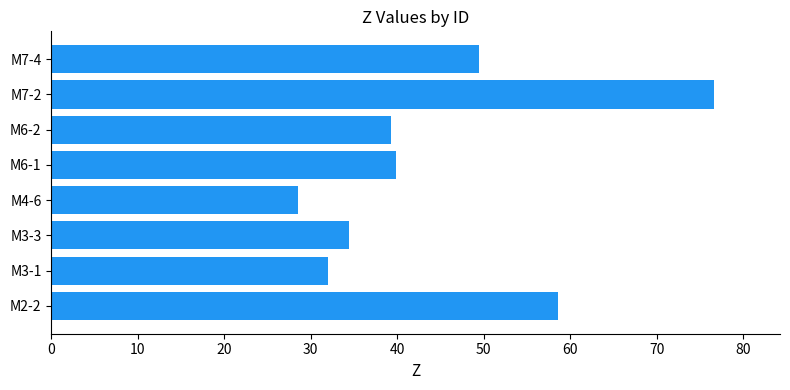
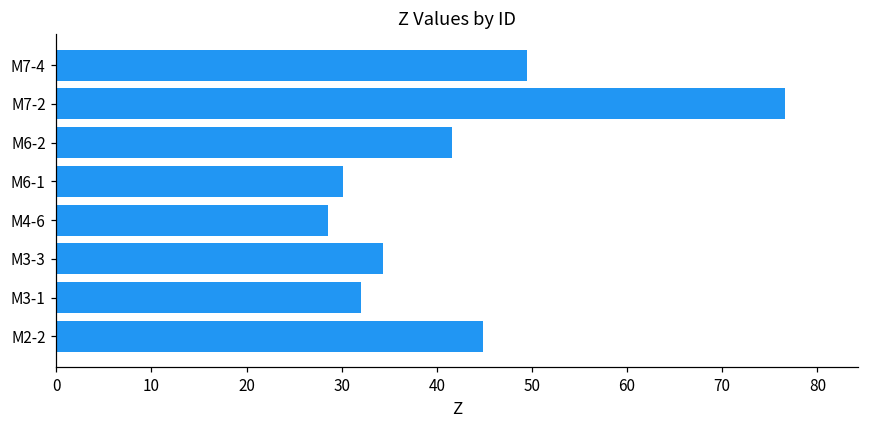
M6-2: 39 -> 42
M6-1: 40 -> 30
M2-2: 59 -> 45
